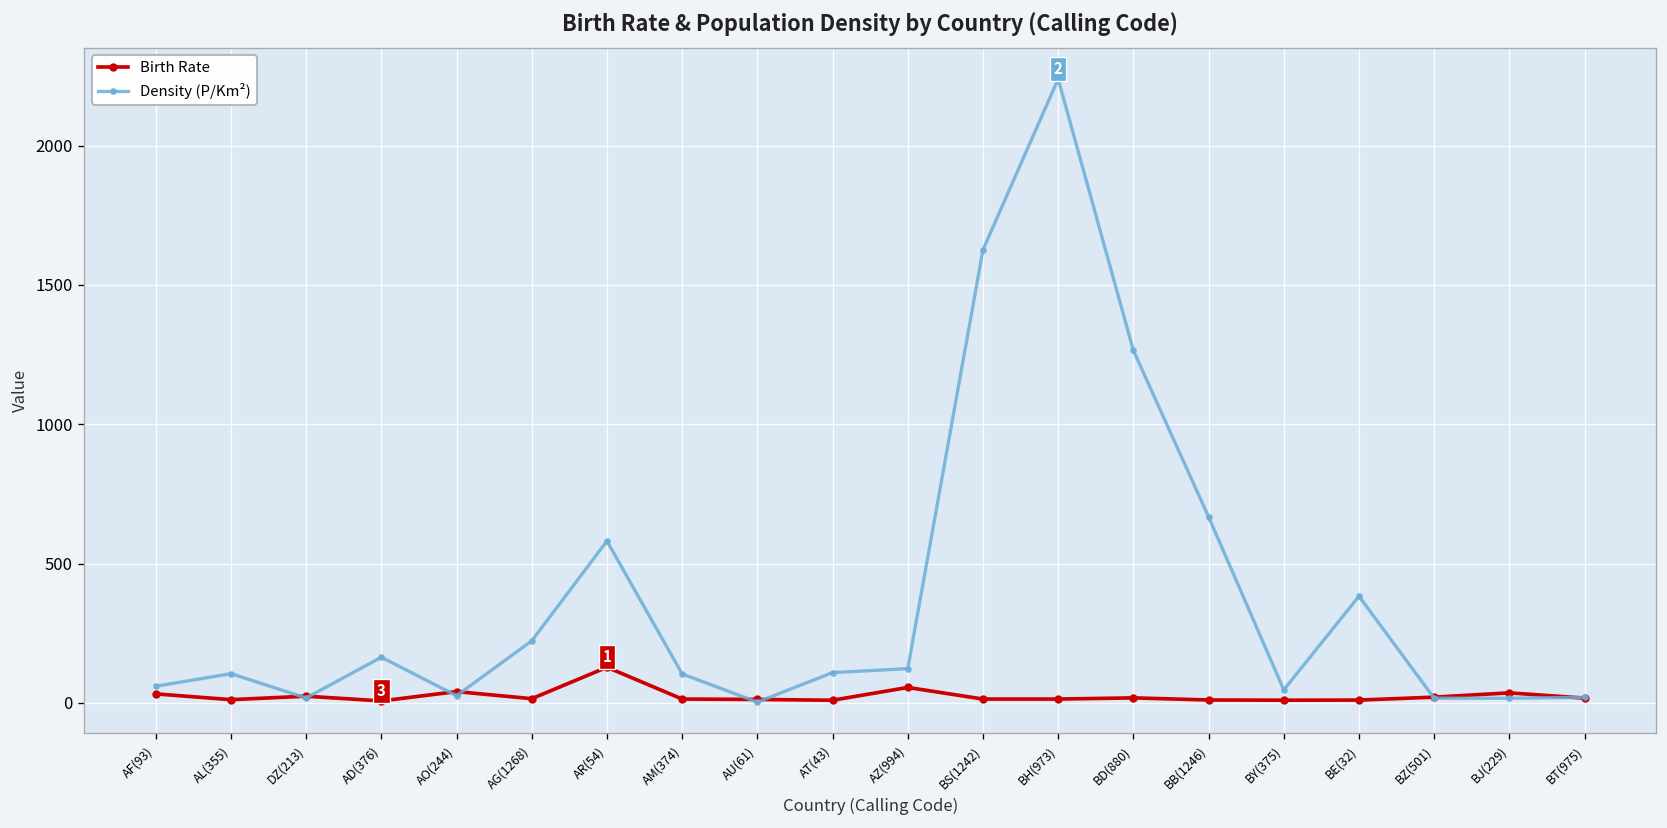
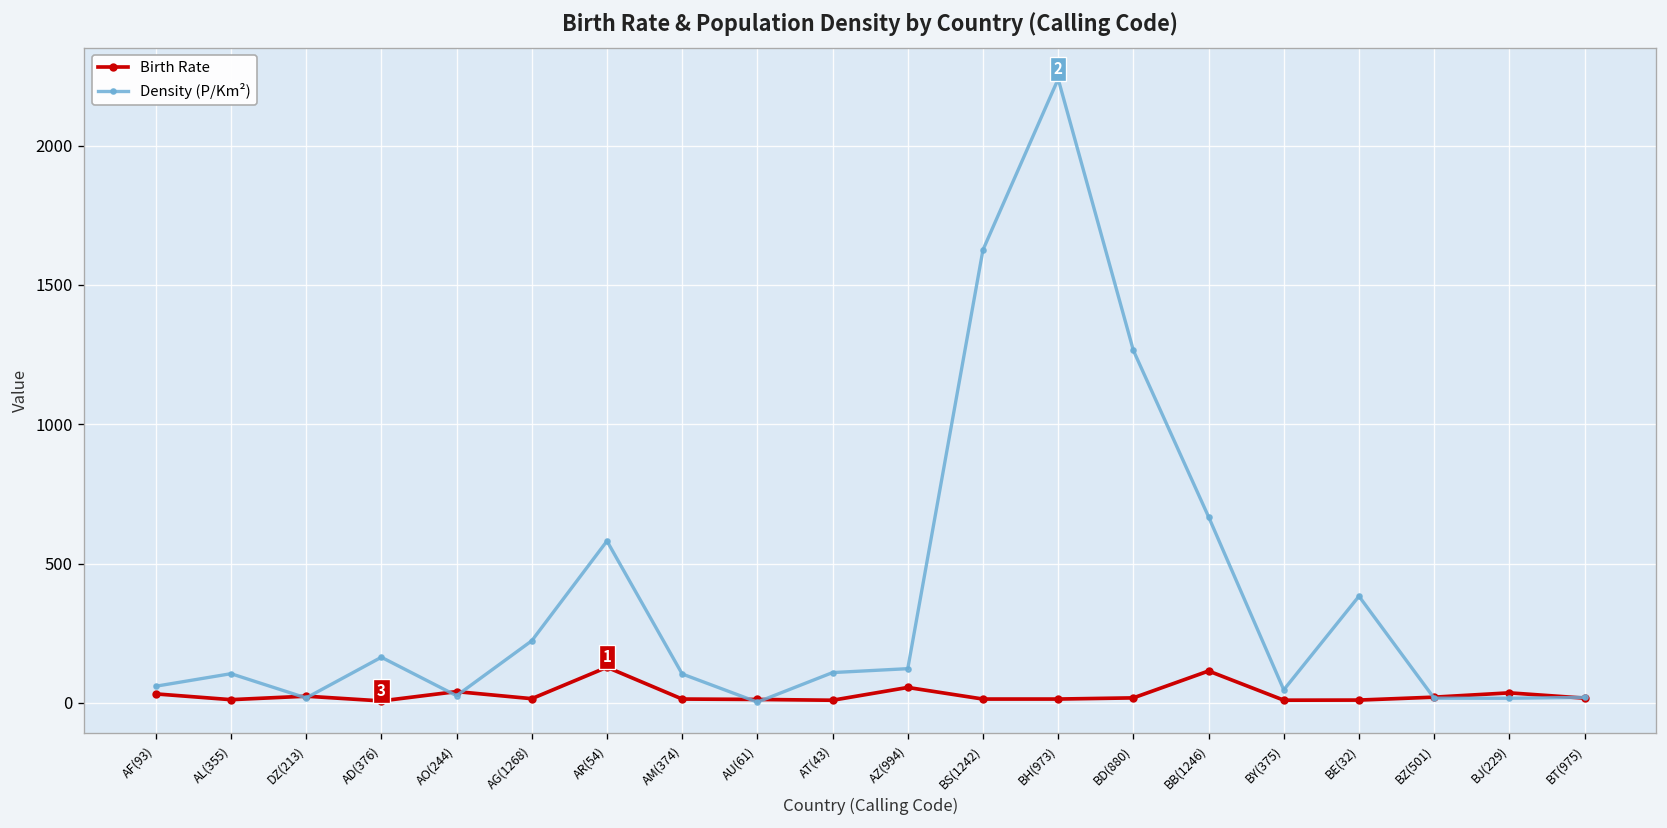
Birth Rate, BB(1246): 10 -> 110
